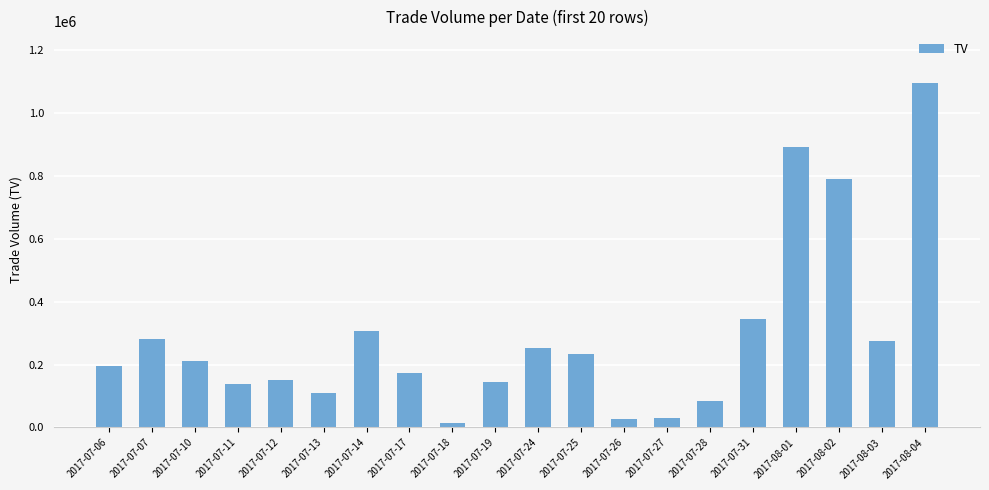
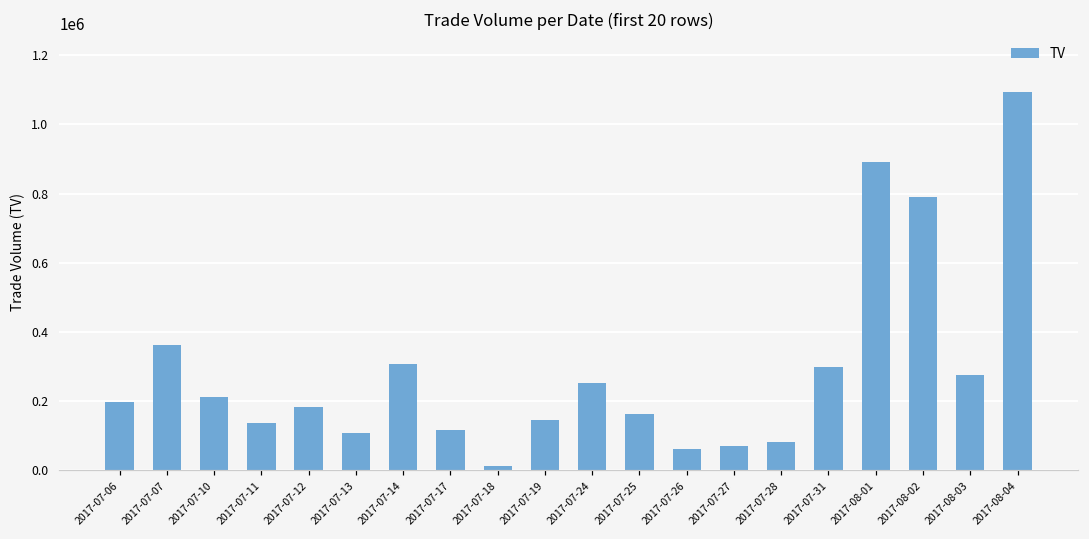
2017-07-07: 280000 -> 360000
2017-07-12: 150000 -> 180000
2017-07-17: 170000 -> 120000
2017-07-25: 240000 -> 160000
2017-07-26: 30000 -> 60000
2017-07-27: 30000 -> 70000
2017-07-31: 350000 -> 300000
